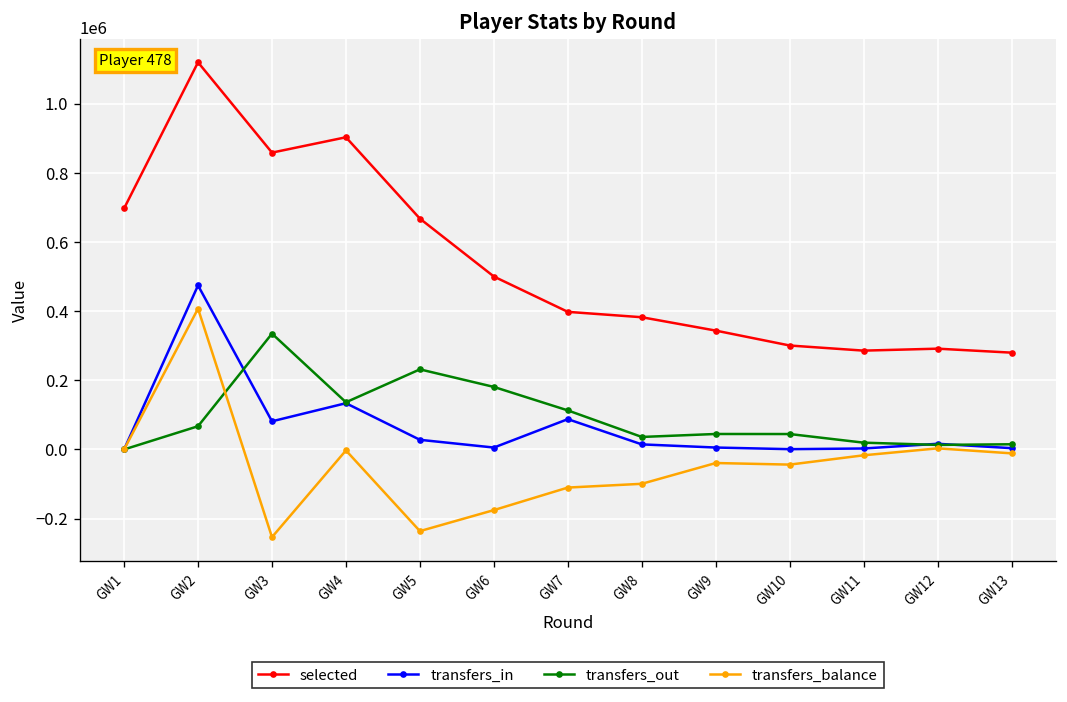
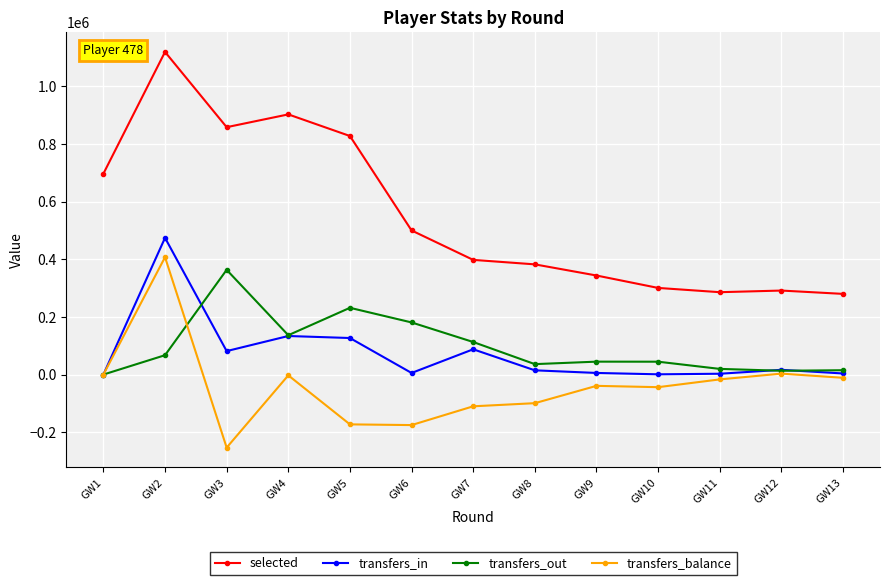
transfers_out, GW3: 330000 -> 360000
selected, GW5: 670000 -> 830000
transfers_in, GW5: 30000 -> 130000
transfers_balance, GW5: -240000 -> -170000
